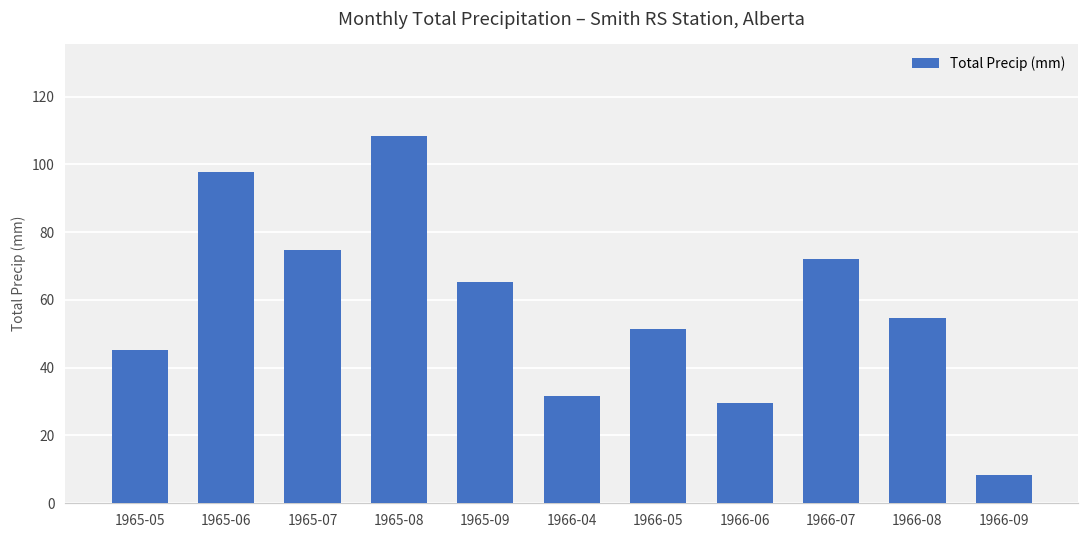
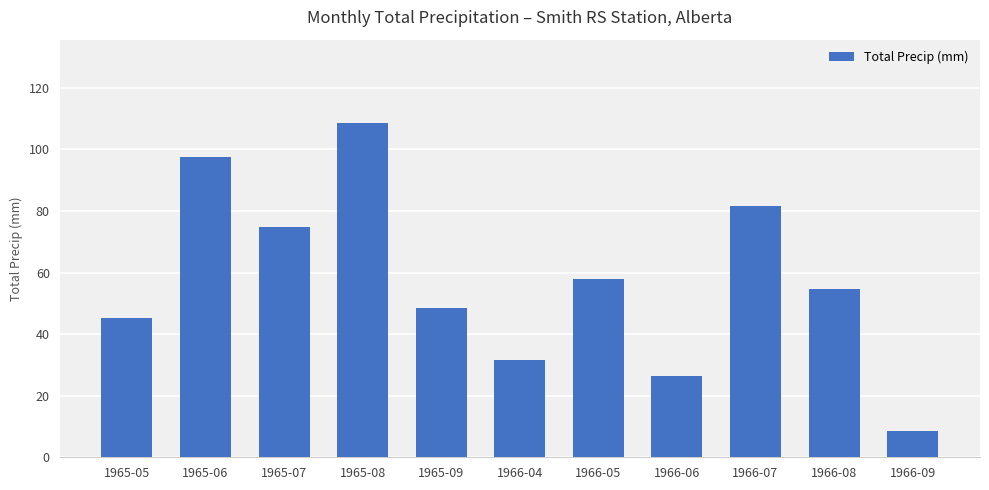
1965-09: 65 -> 49
1966-05: 51 -> 58
1966-06: 30 -> 27
1966-07: 72 -> 82
